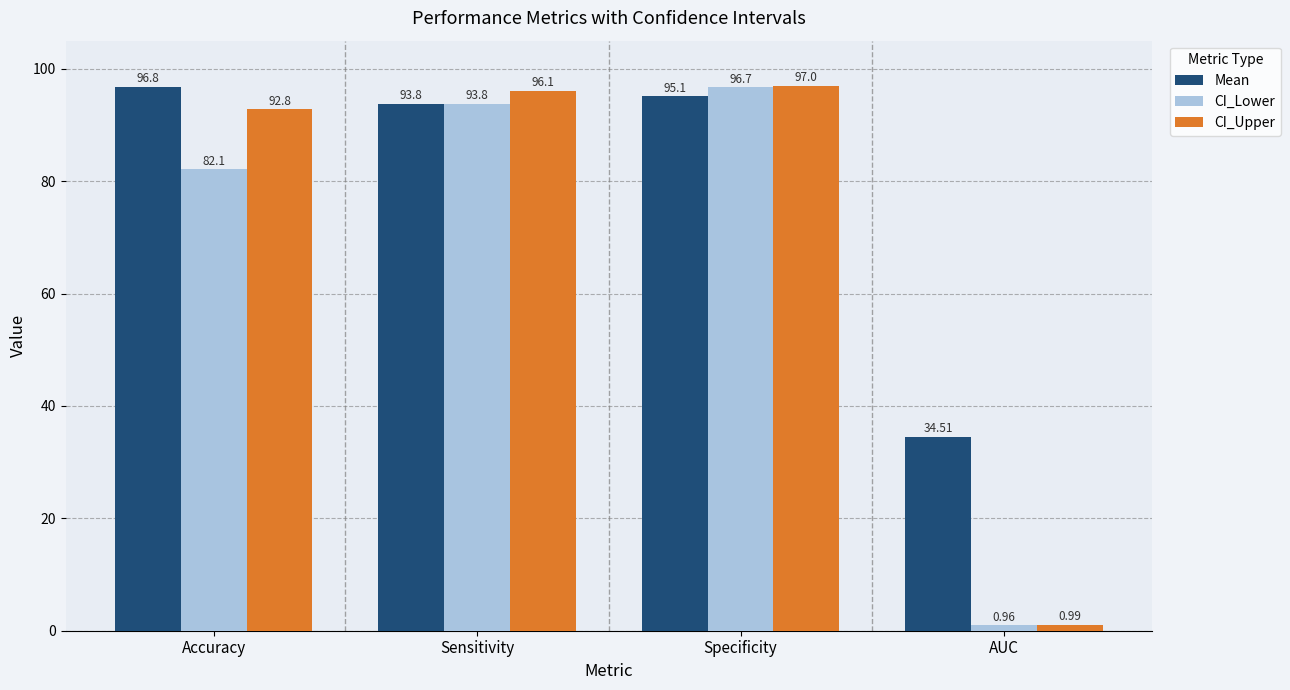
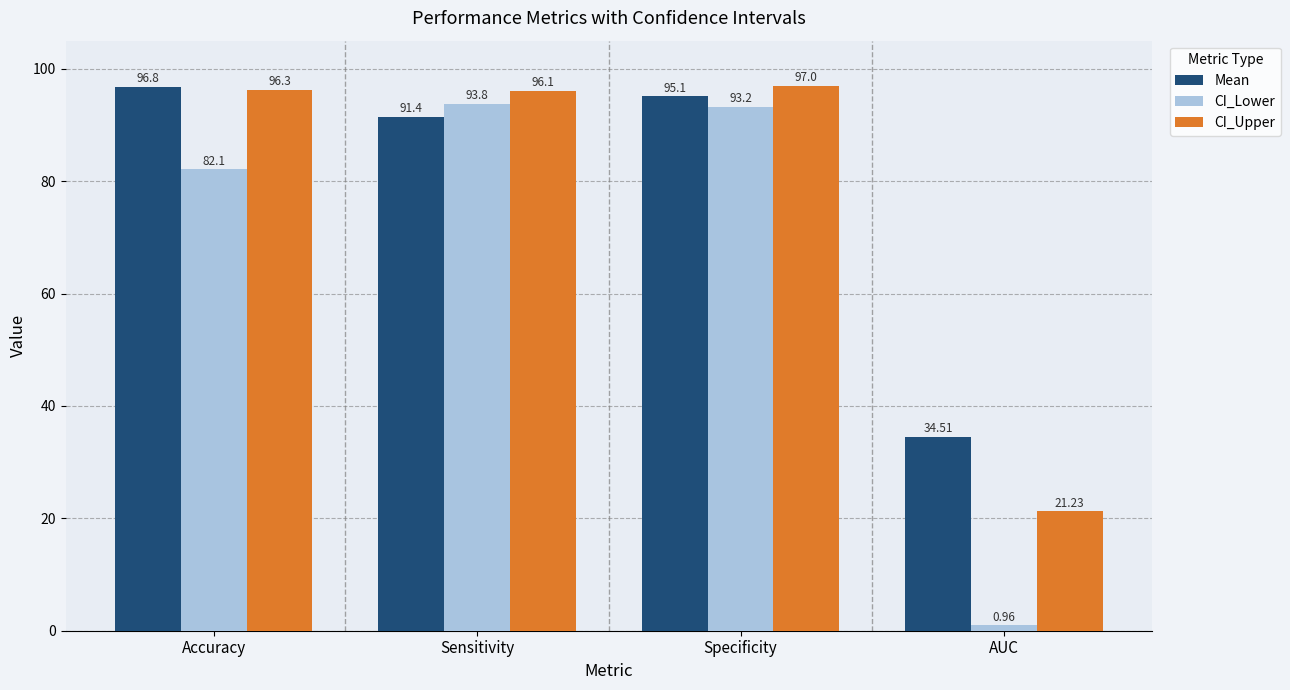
CI_Upper, Accuracy: 92.8 -> 96.3
Mean, Sensitivity: 93.8 -> 91.4
CI_Lower, Specificity: 96.7 -> 93.2
CI_Upper, AUC: 0.99 -> 21.23
